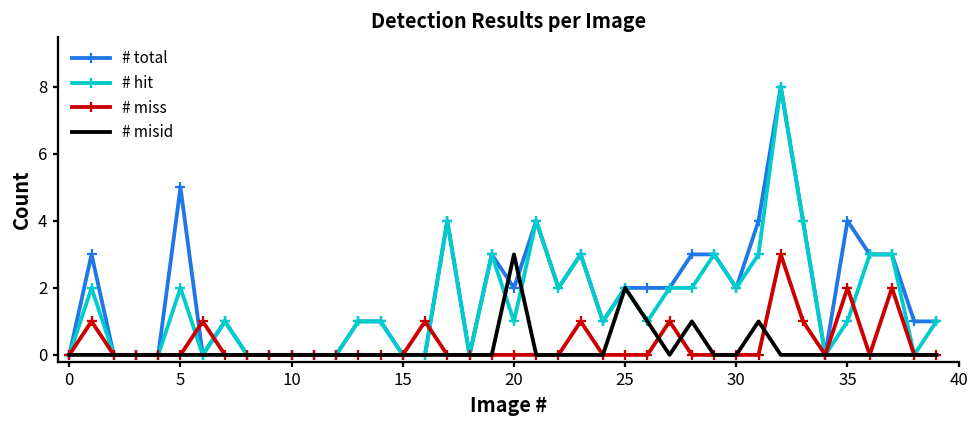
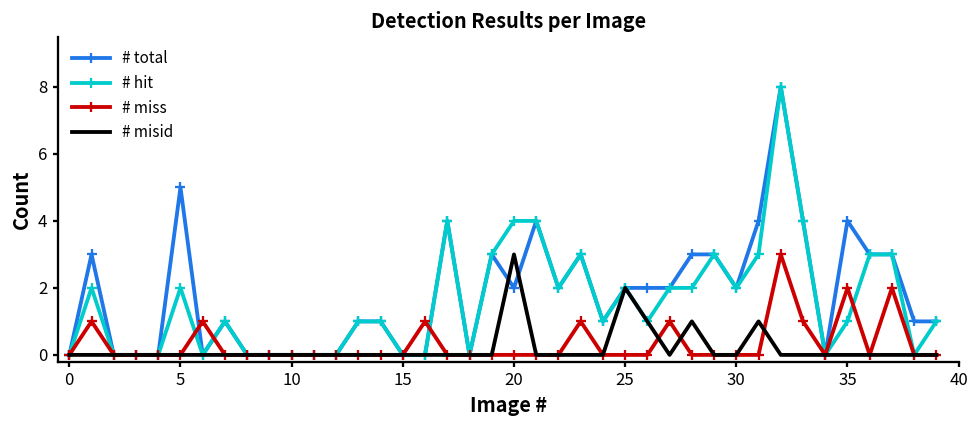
# hit, 20: 1 -> 4
